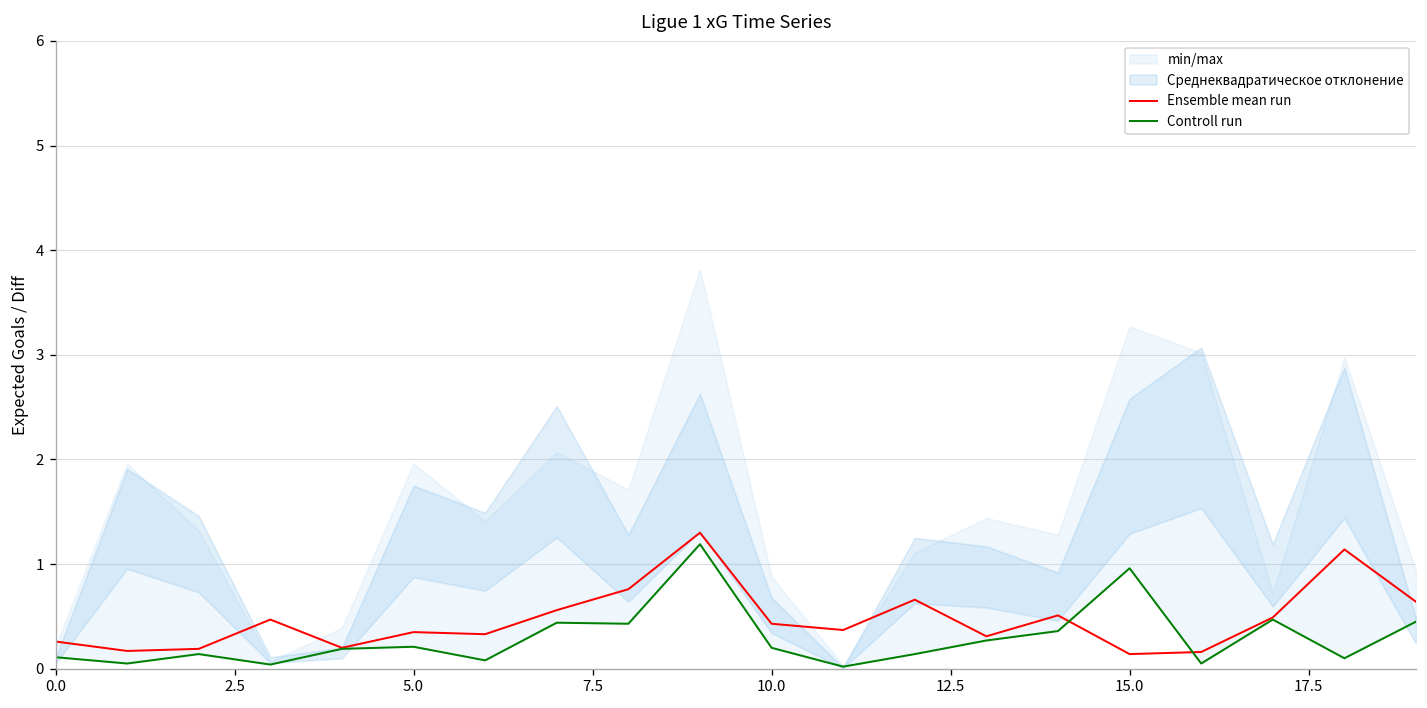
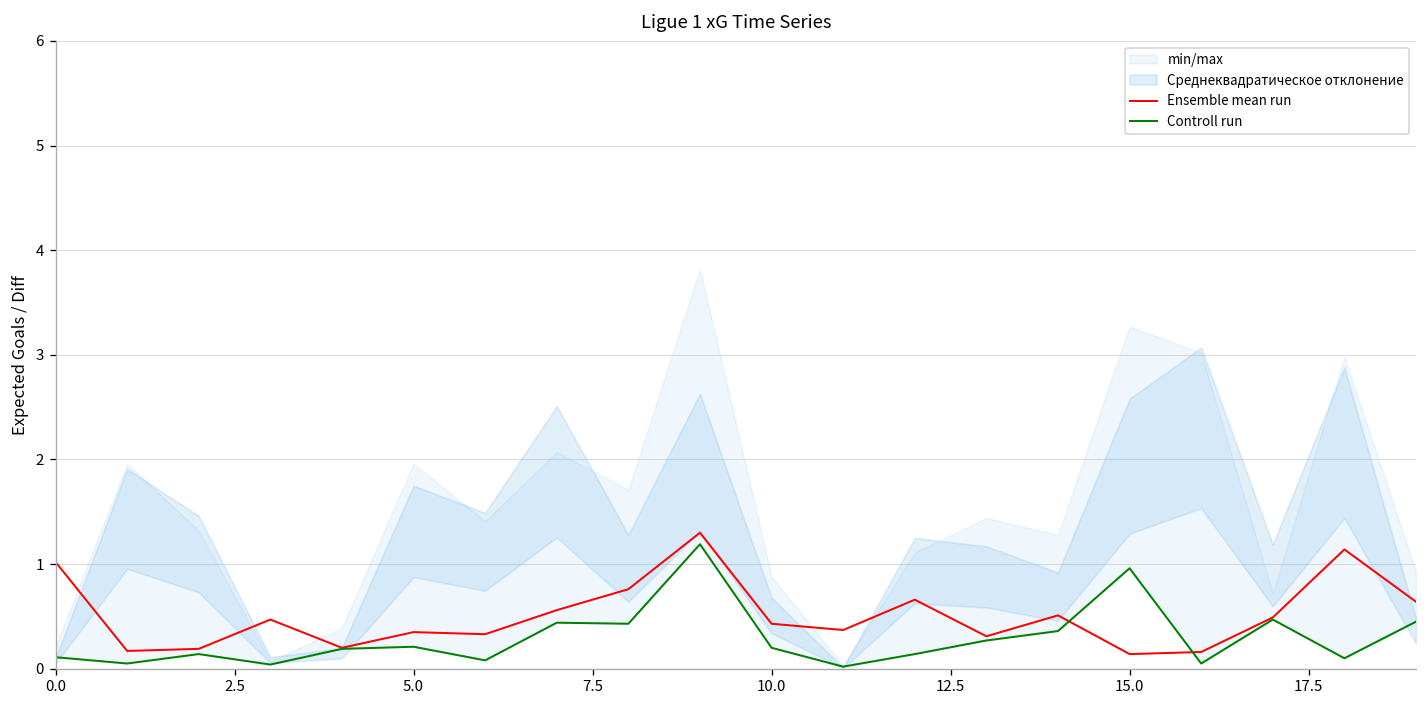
Ensemble mean run, 0.0: 0.3 -> 1.0
